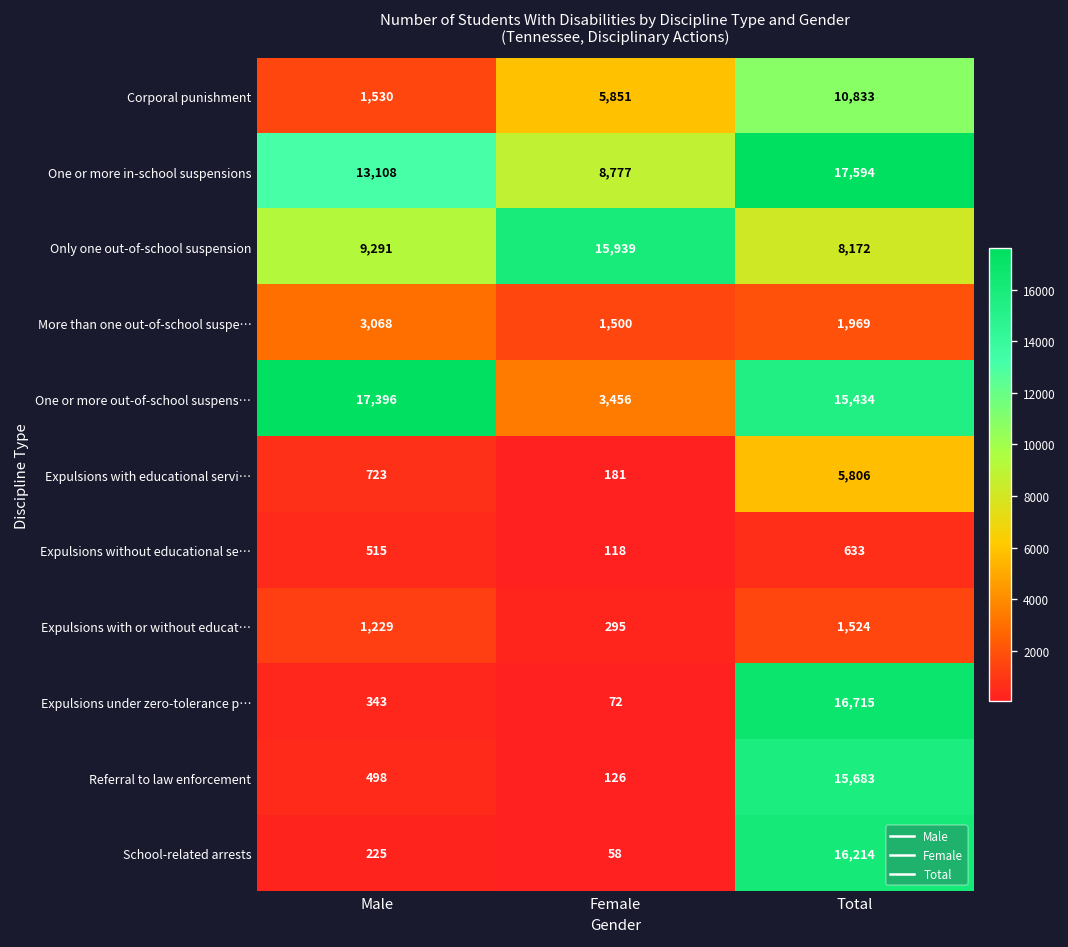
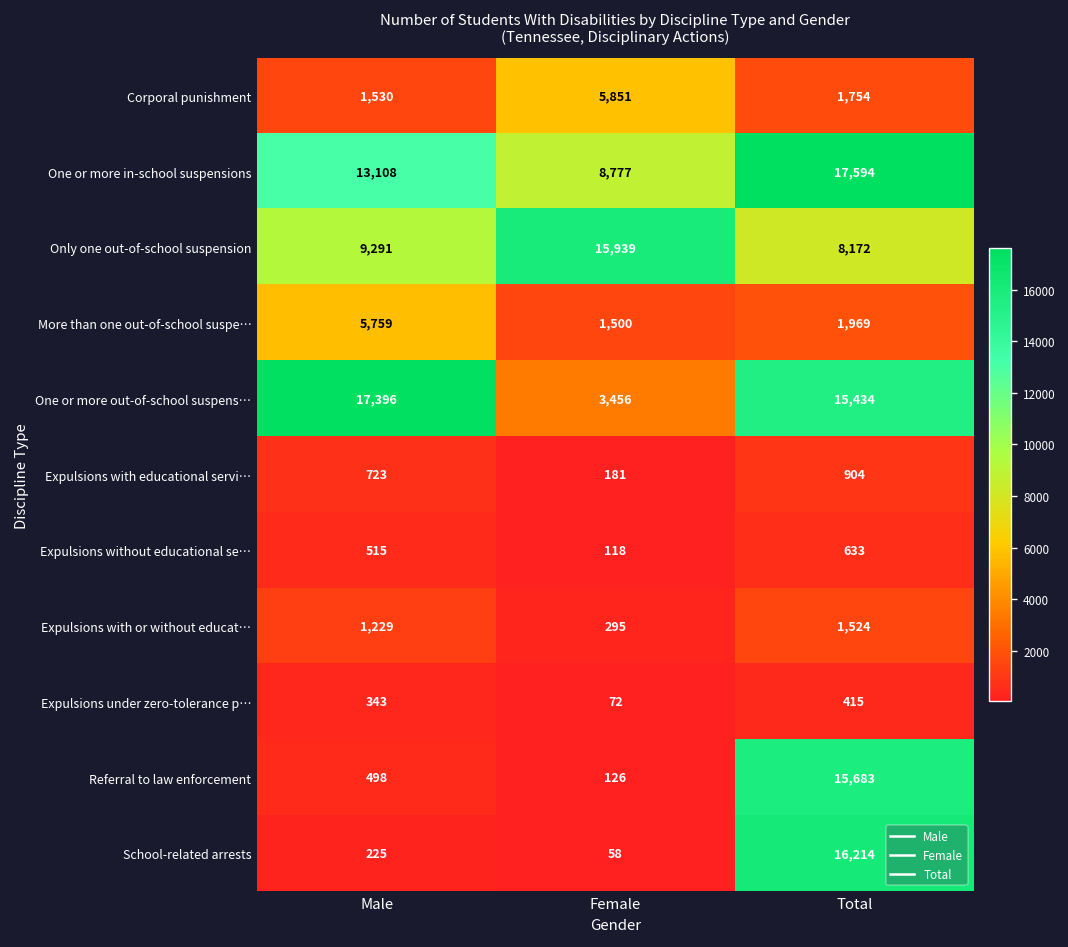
Corporal punishment, Total: 10,833 -> 1,754
More than one out-of-school suspe…, Male: 3,068 -> 5,759
Expulsions with educational servi…, Total: 5,806 -> 904
Expulsions under zero-tolerance p…, Total: 16,715 -> 415
